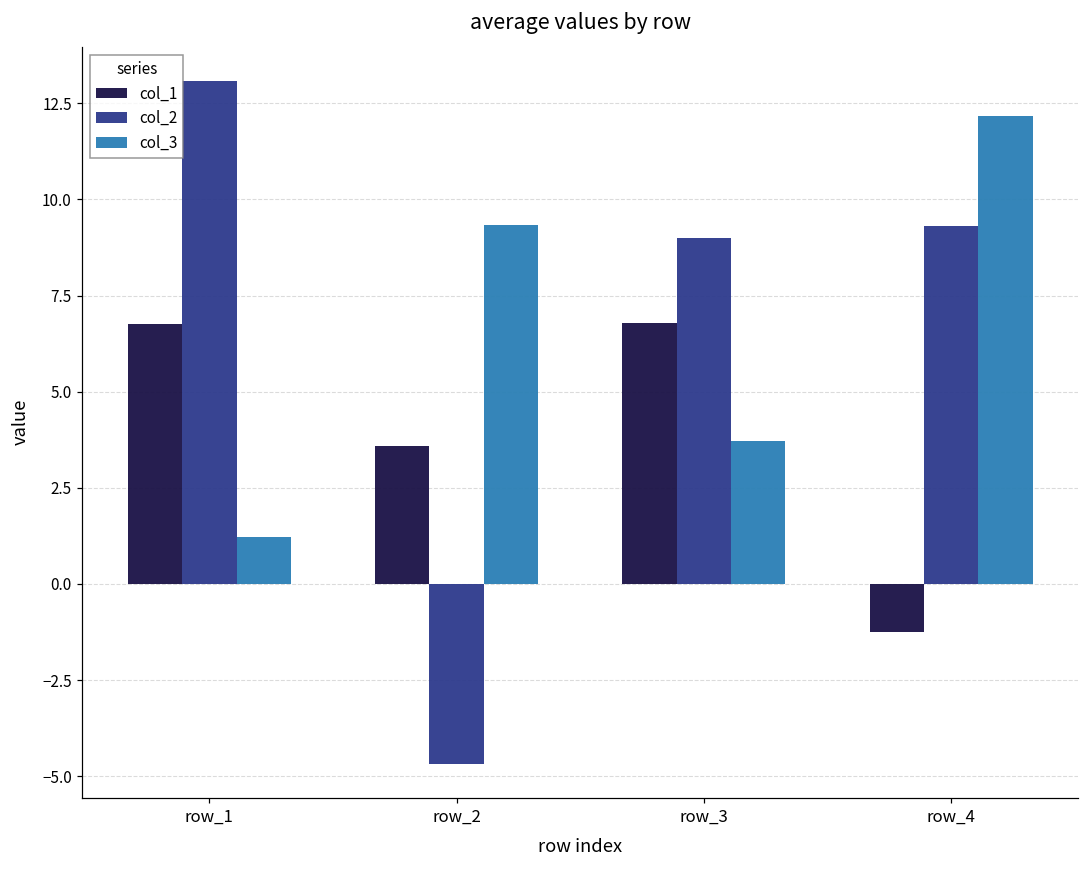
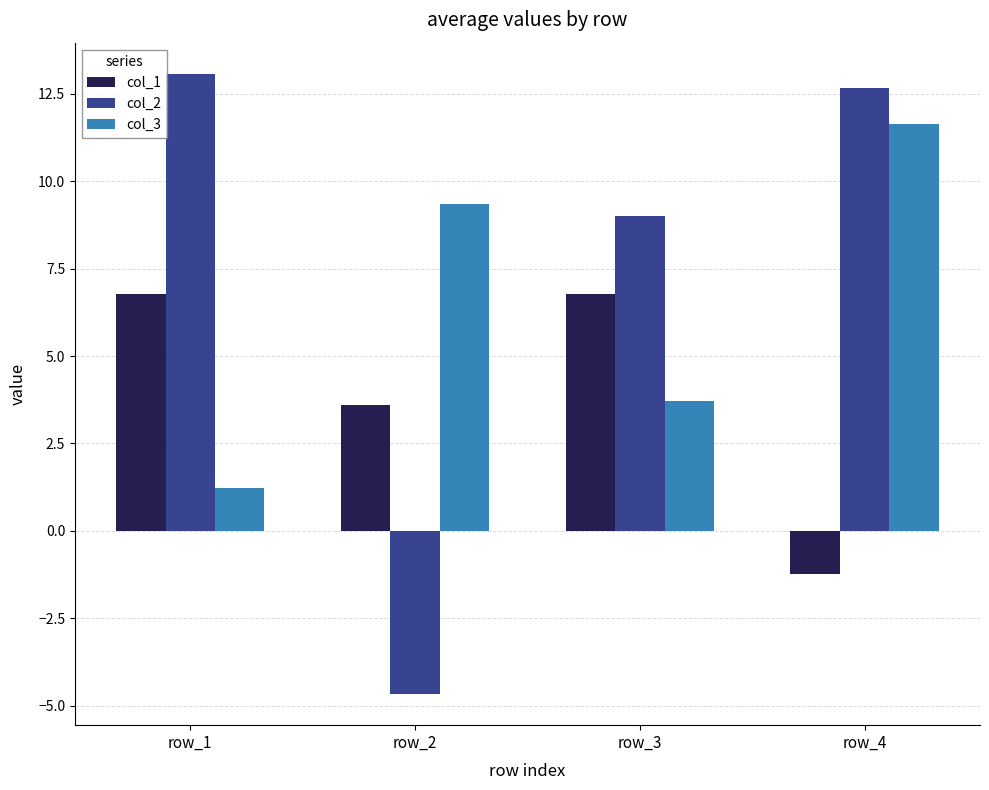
col_2, row_4: 9.3 -> 12.7
col_3, row_4: 12.2 -> 11.6
